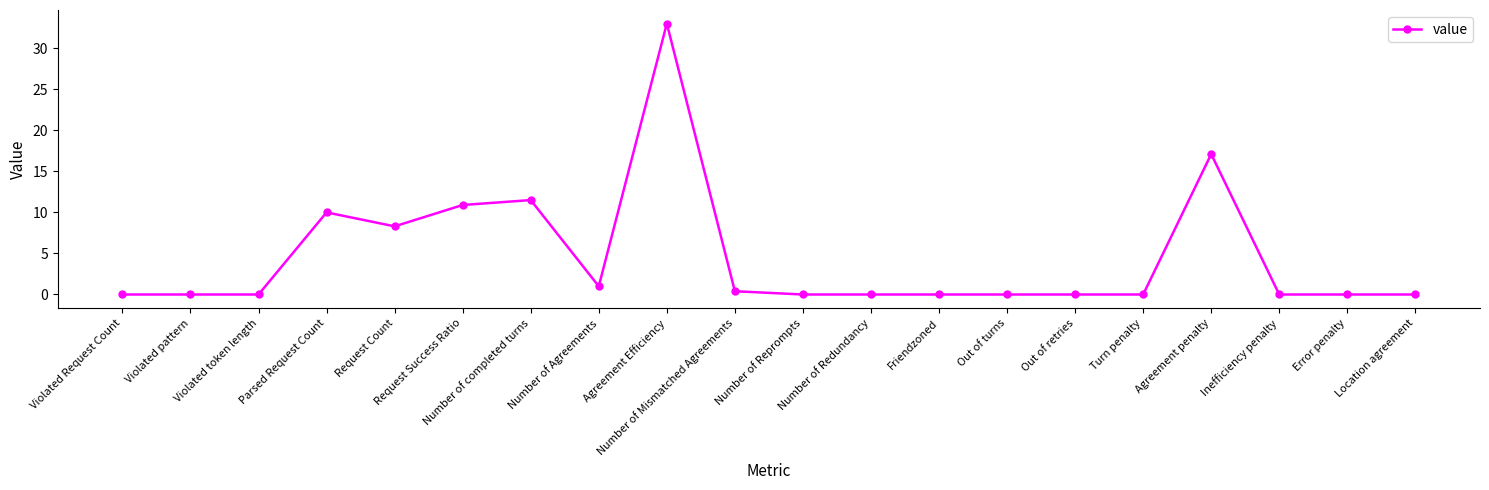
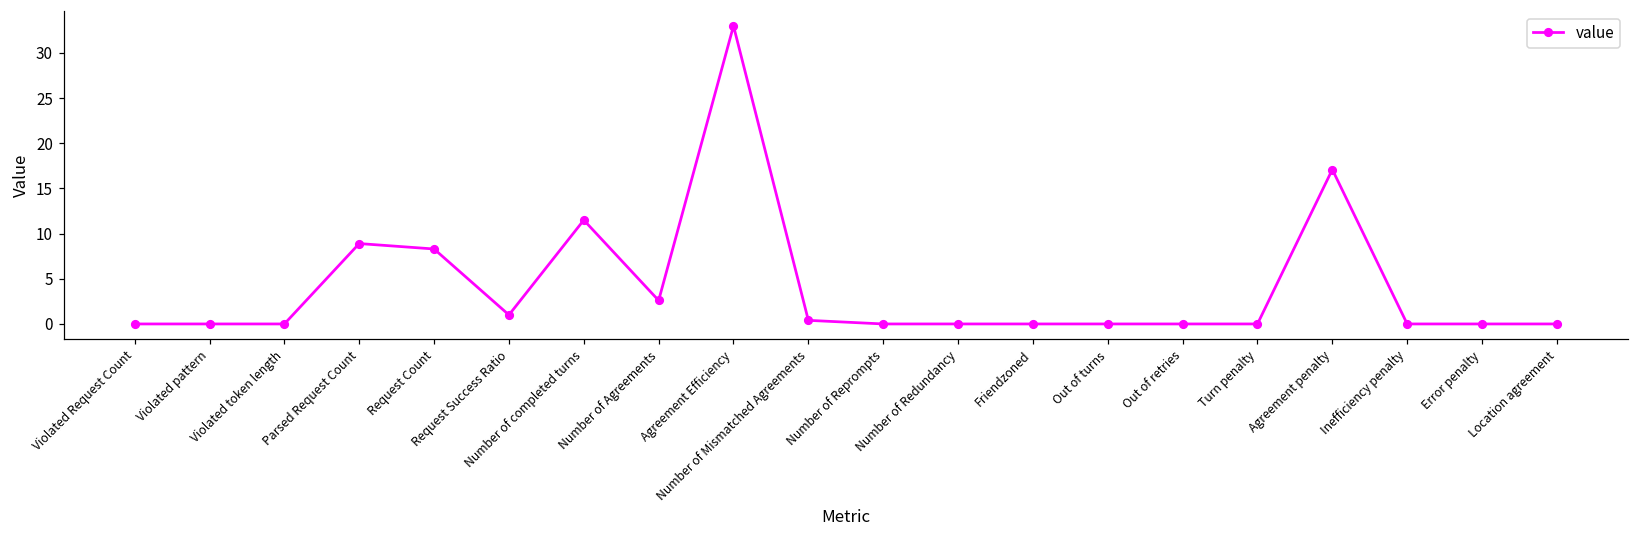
Parsed Request Count: 10 -> 9
Request Success Ratio: 11 -> 1
Number of Agreements: 1 -> 3
